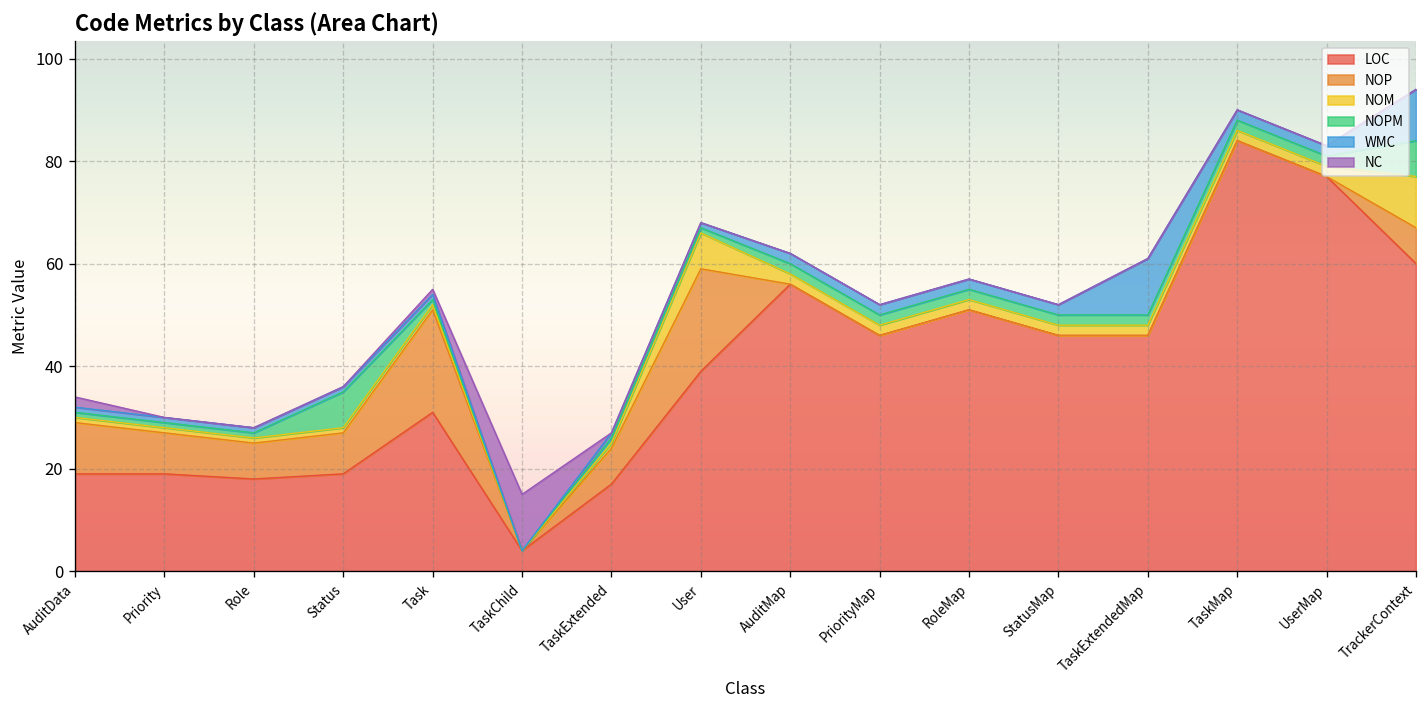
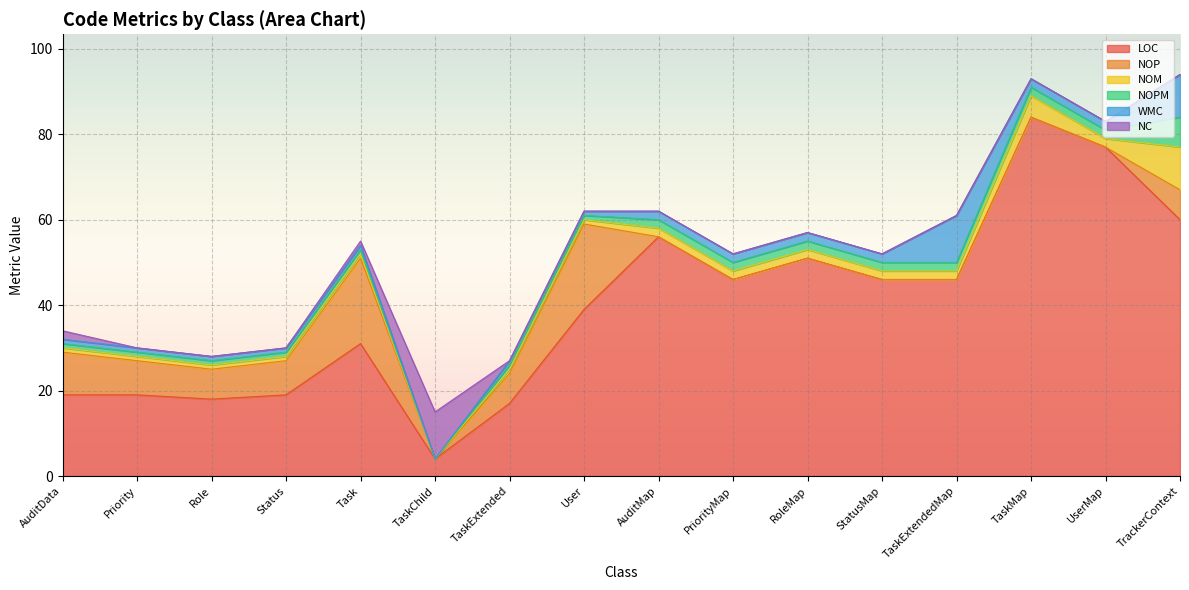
NOPM, Status: 7 -> 1
NOM, User: 7 -> 1
NOM, TaskMap: 2 -> 5
